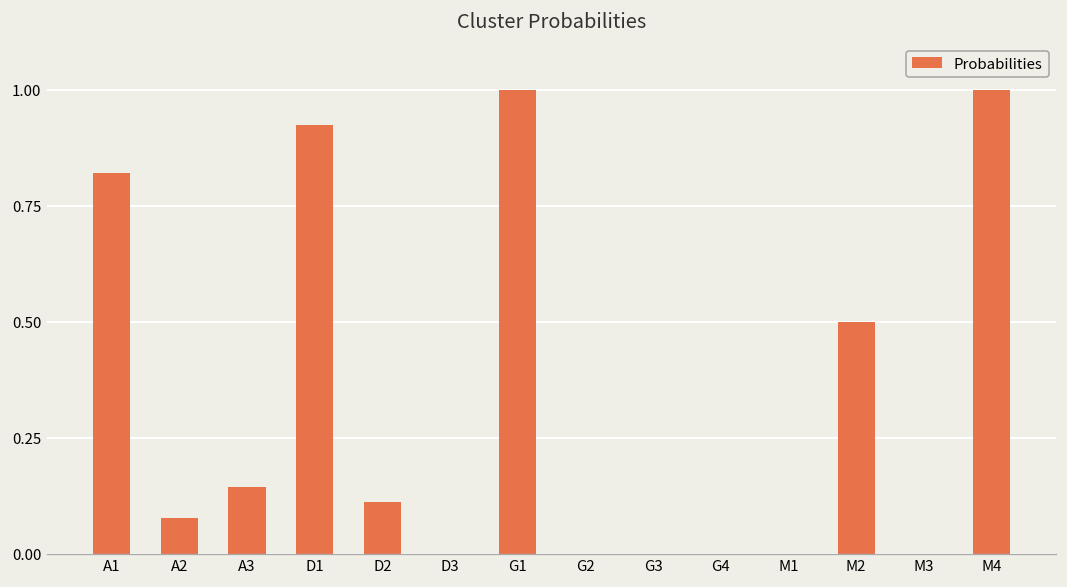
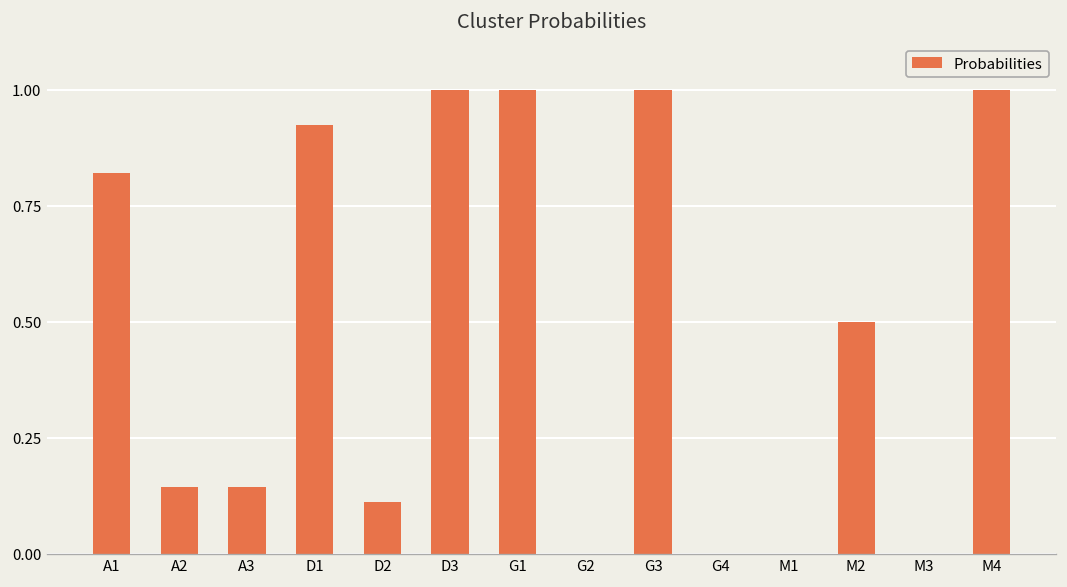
A2: 0.08 -> 0.14
D3: 0 -> 1
G3: 0 -> 1
